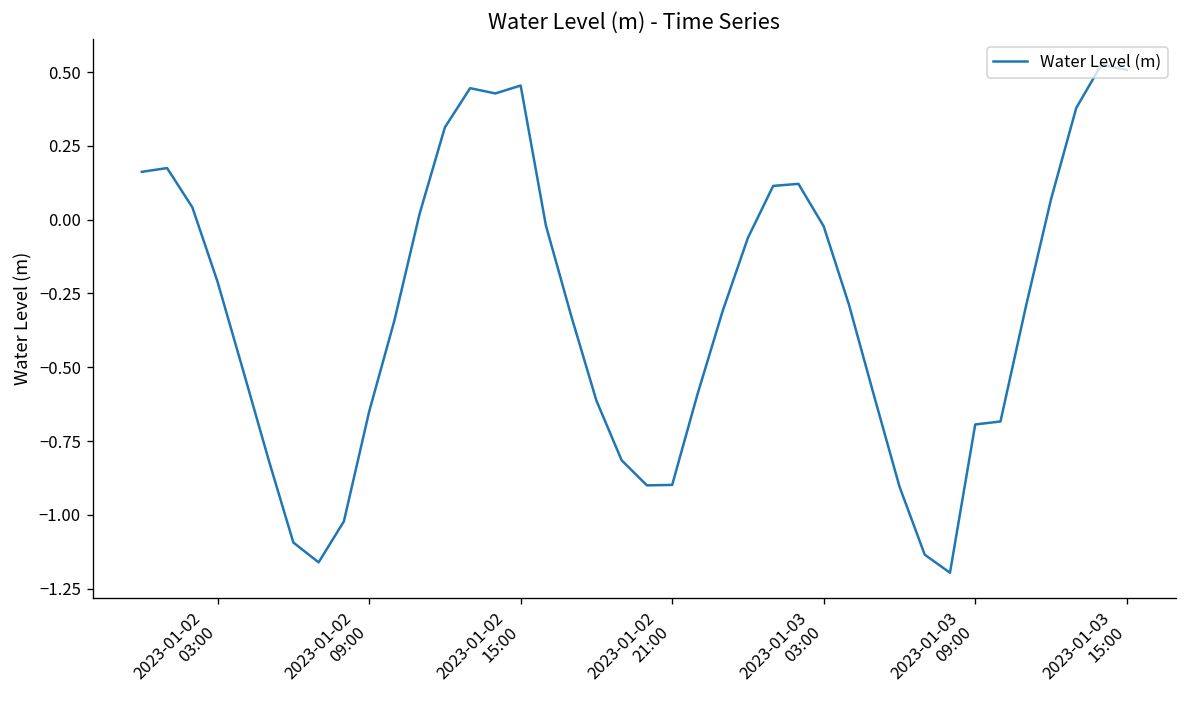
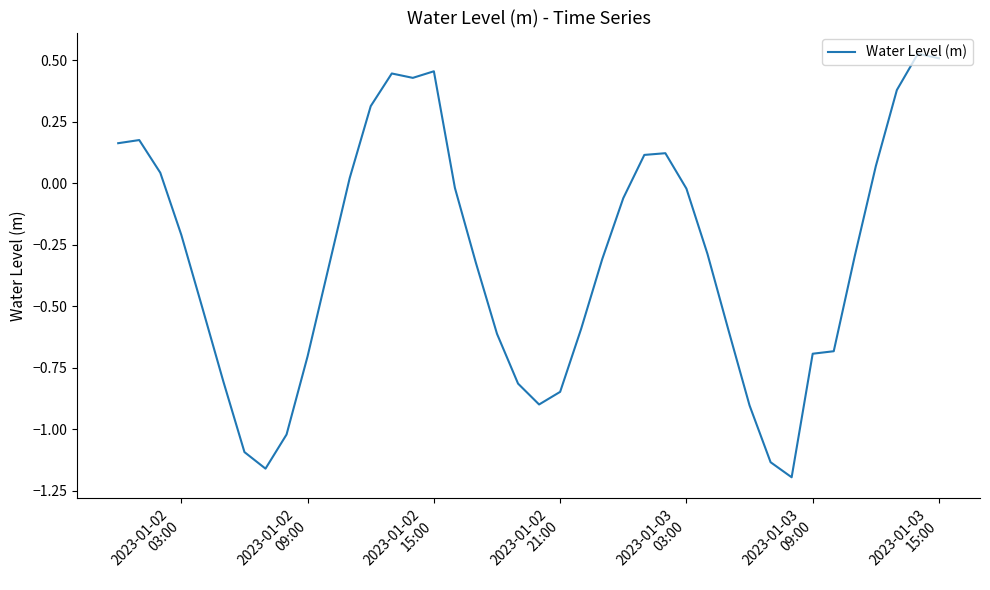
2023-01-02 09:00: -0.65 -> -0.70
2023-01-02 21:00: -0.90 -> -0.85
